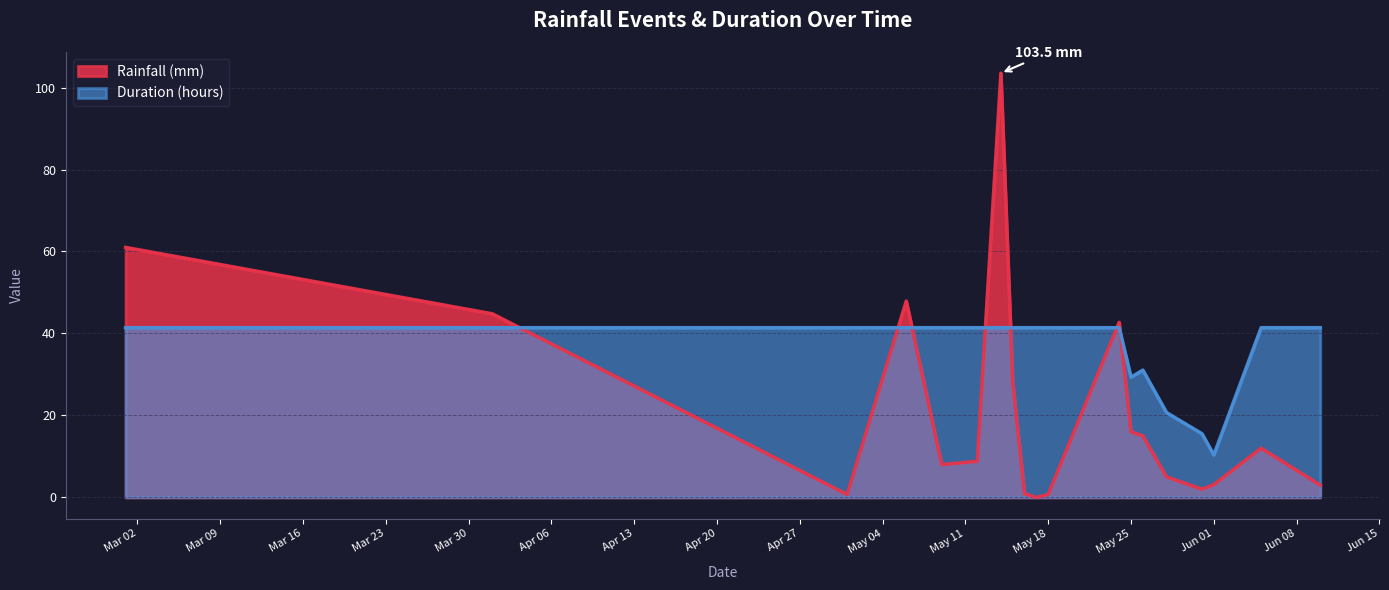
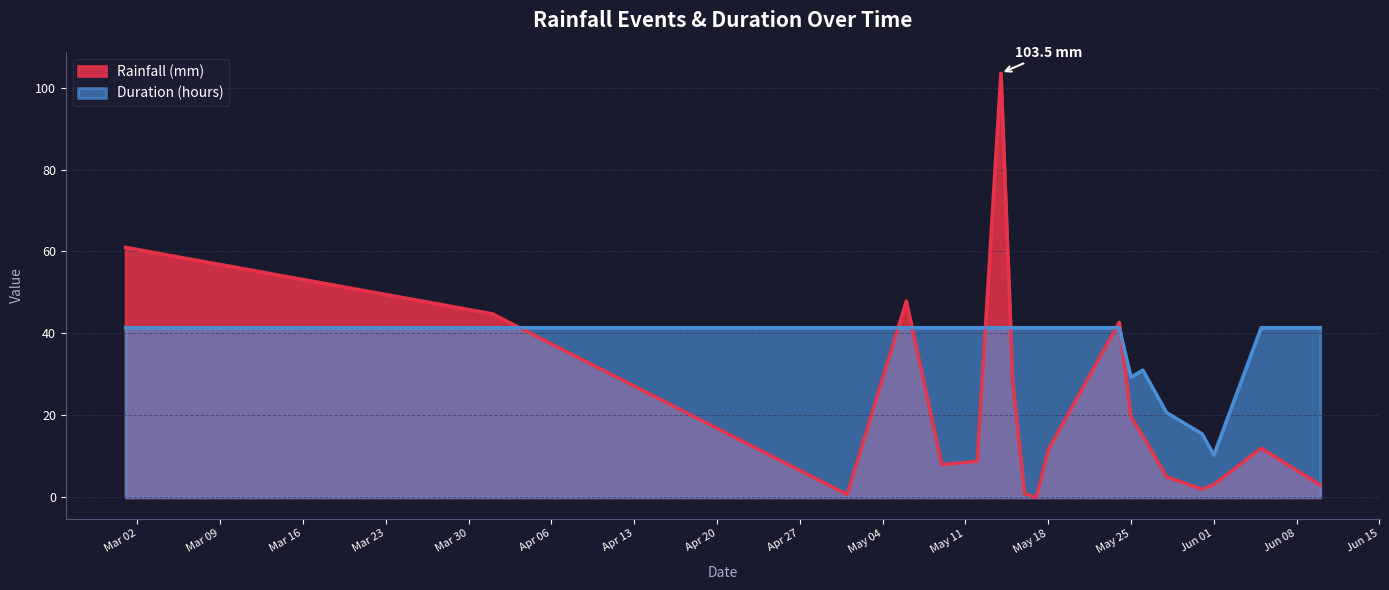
Rainfall (mm), May 18: 1 -> 12
Rainfall (mm), May 25: 16 -> 20
